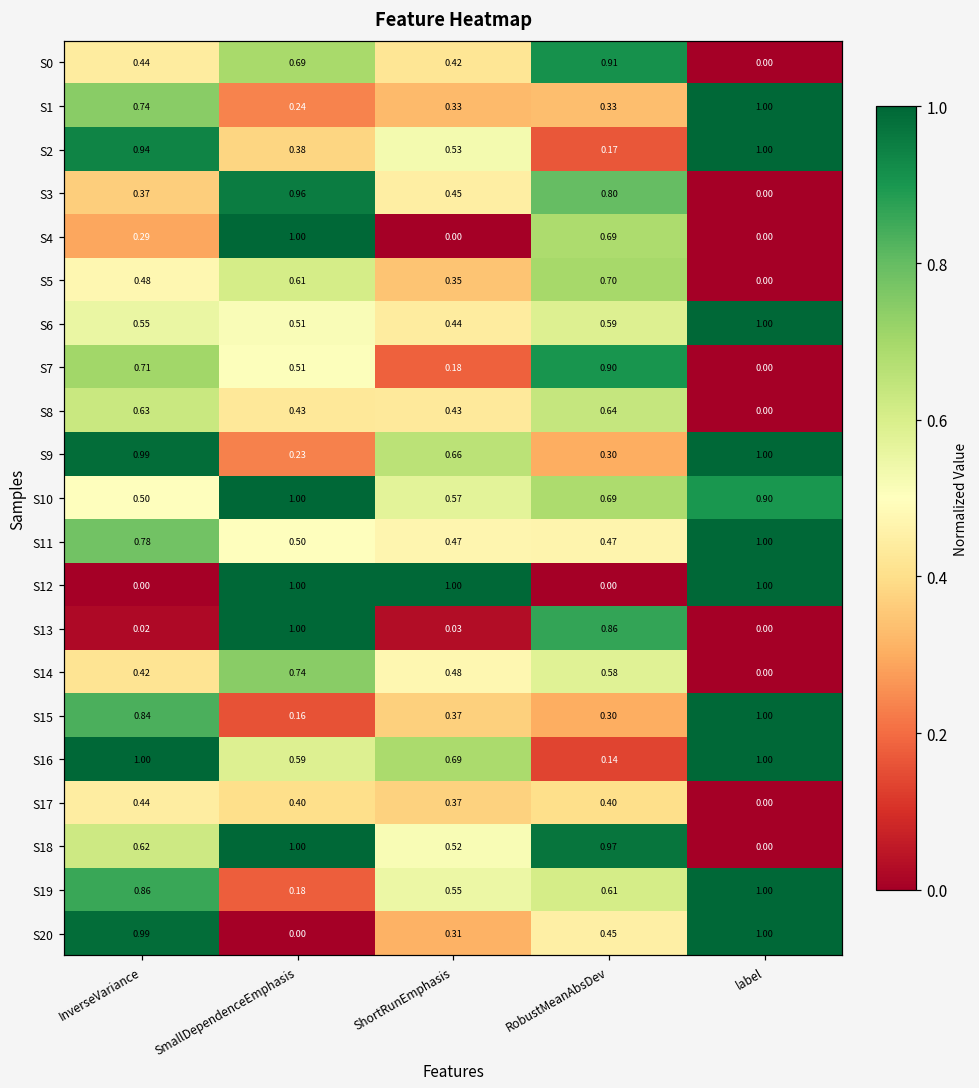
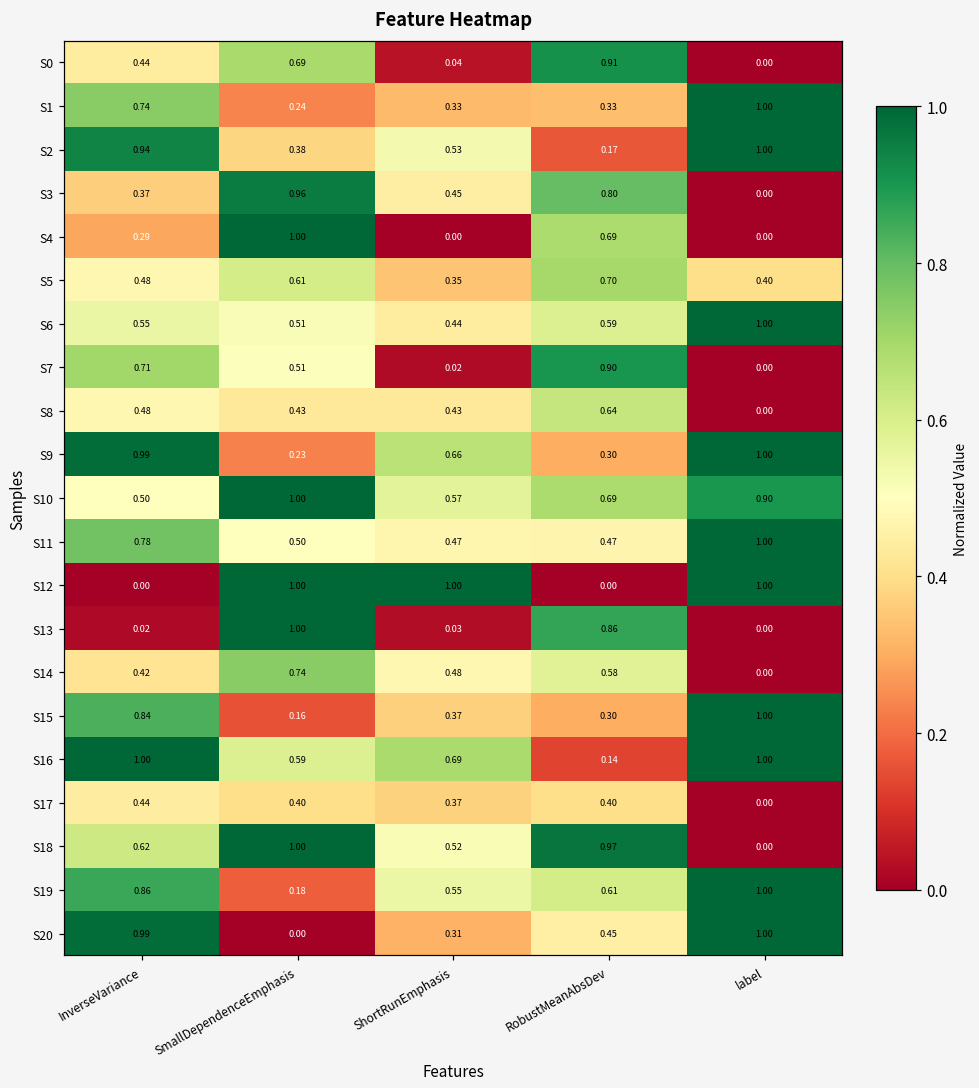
S0, ShortRunEmphasis: 0.42 -> 0.04
S5, label: 0.00 -> 0.40
S7, ShortRunEmphasis: 0.18 -> 0.02
S8, InverseVariance: 0.63 -> 0.48
